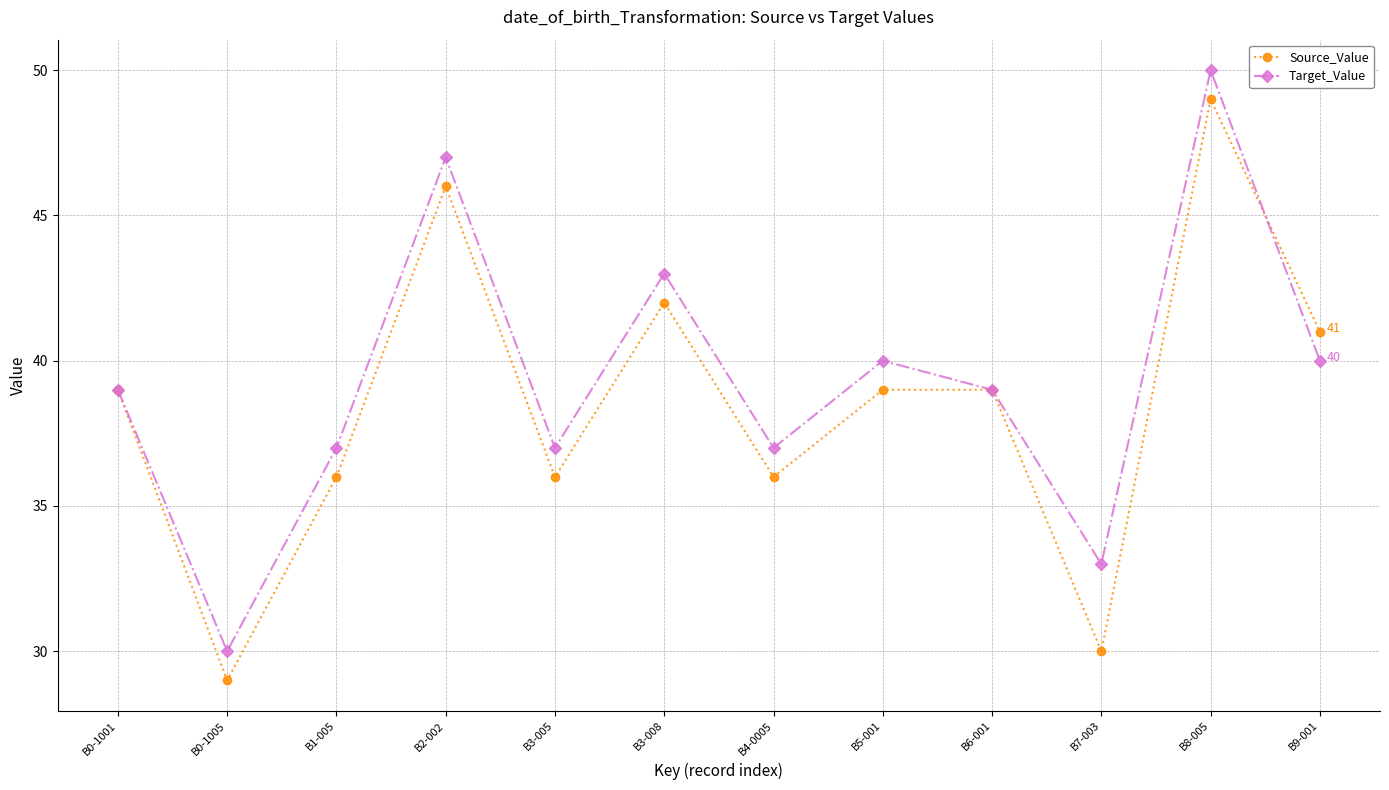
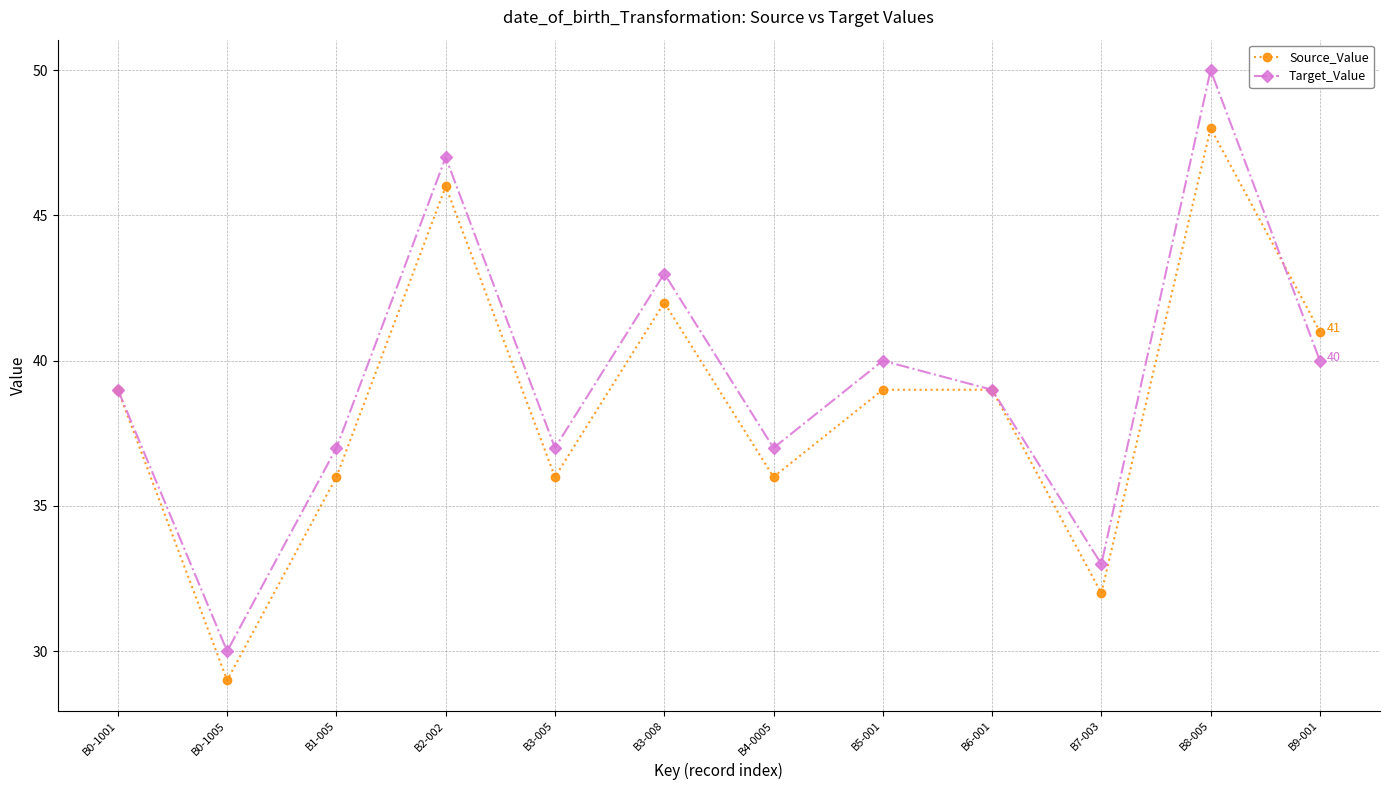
Source_Value, B7-003: 30 -> 32
Source_Value, B8-005: 49 -> 48
